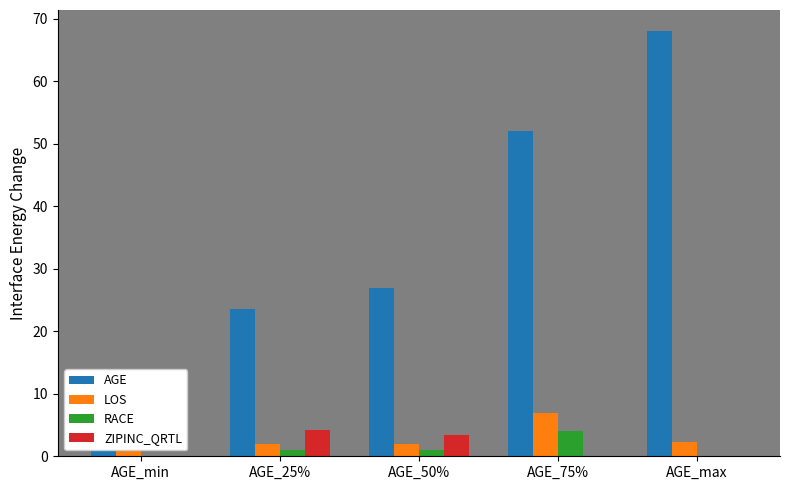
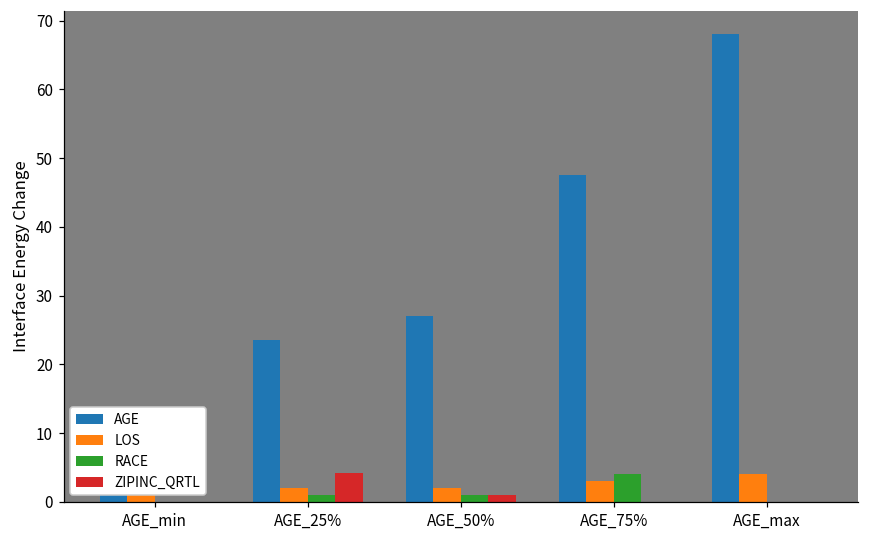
ZIPINC_QRTL, AGE_50%: 3 -> 1
AGE, AGE_75%: 52 -> 48
LOS, AGE_75%: 7 -> 3
LOS, AGE_max: 2 -> 4
